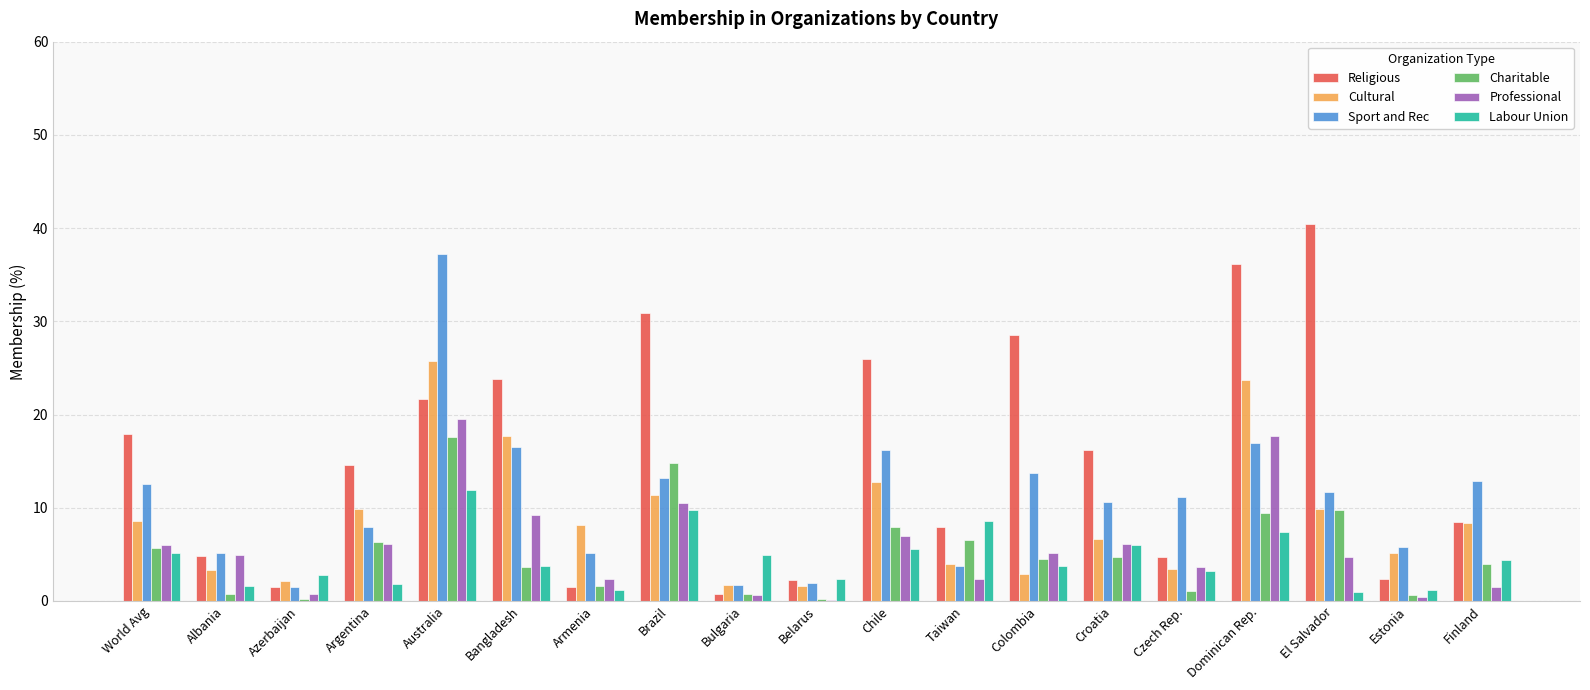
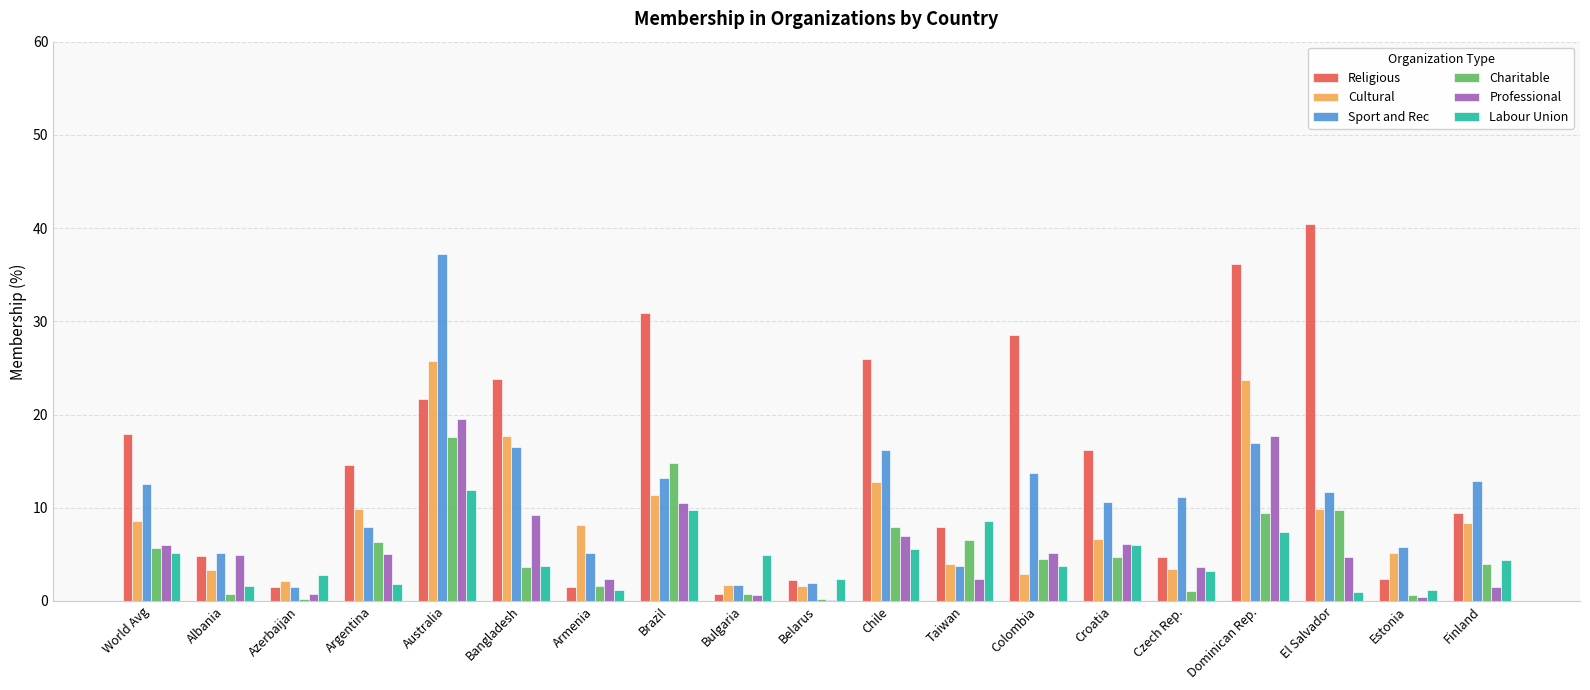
Professional, Argentina: 6 -> 5
Religious, Finland: 8.5 -> 9.4
